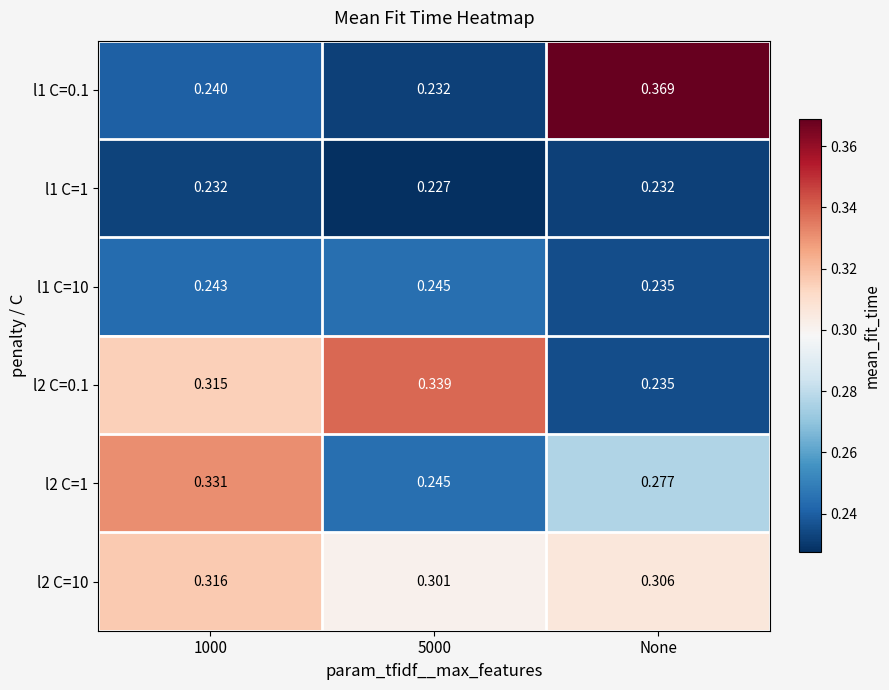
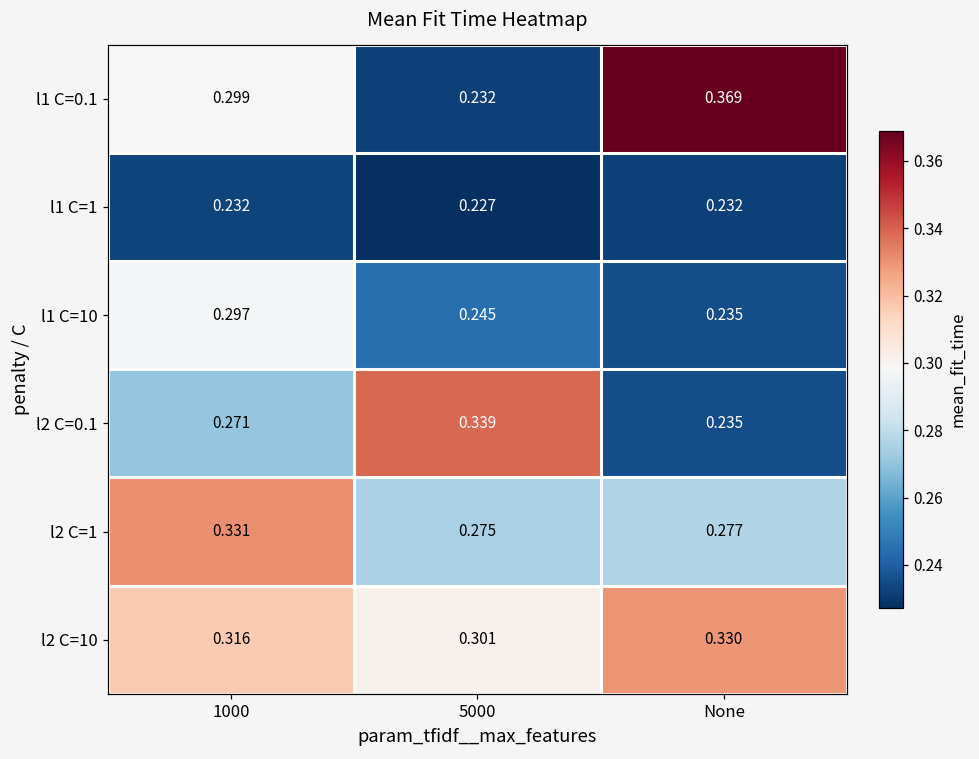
l1 C=0.1, 1000: 0.240 -> 0.299
l1 C=10, 1000: 0.243 -> 0.297
l2 C=0.1, 1000: 0.315 -> 0.271
l2 C=1, 5000: 0.245 -> 0.275
l2 C=10, None: 0.306 -> 0.330
